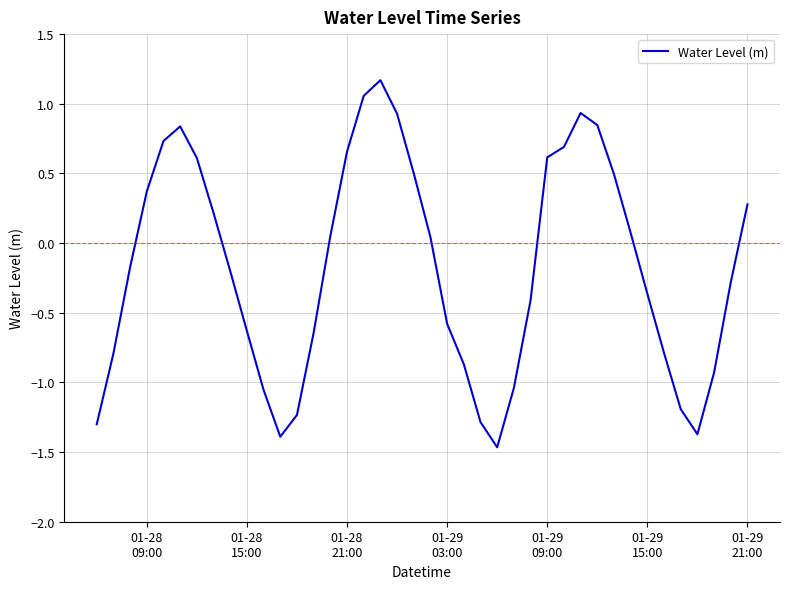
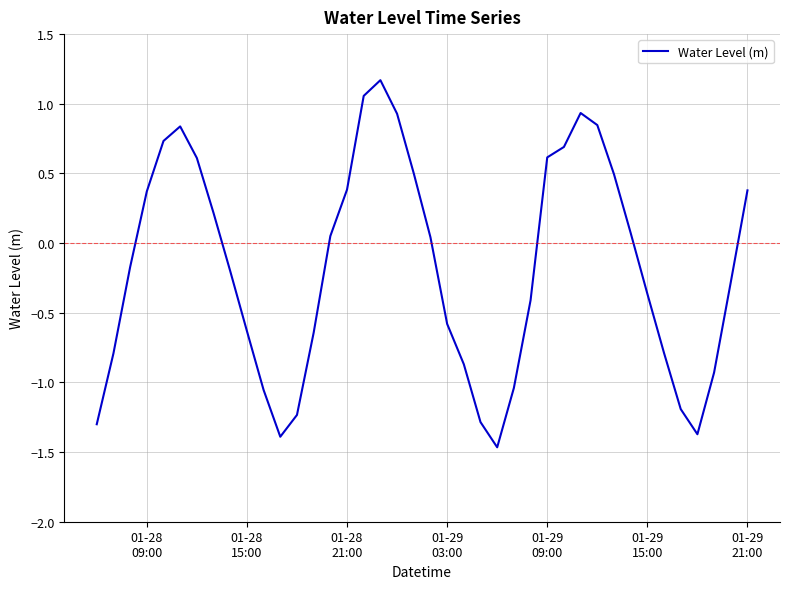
01-28 21:00: 0.66 -> 0.38
01-29 21:00: 0.28 -> 0.38
